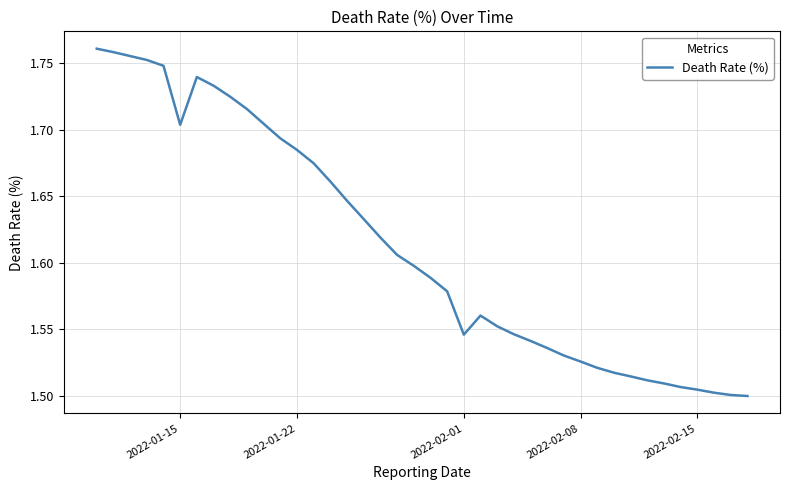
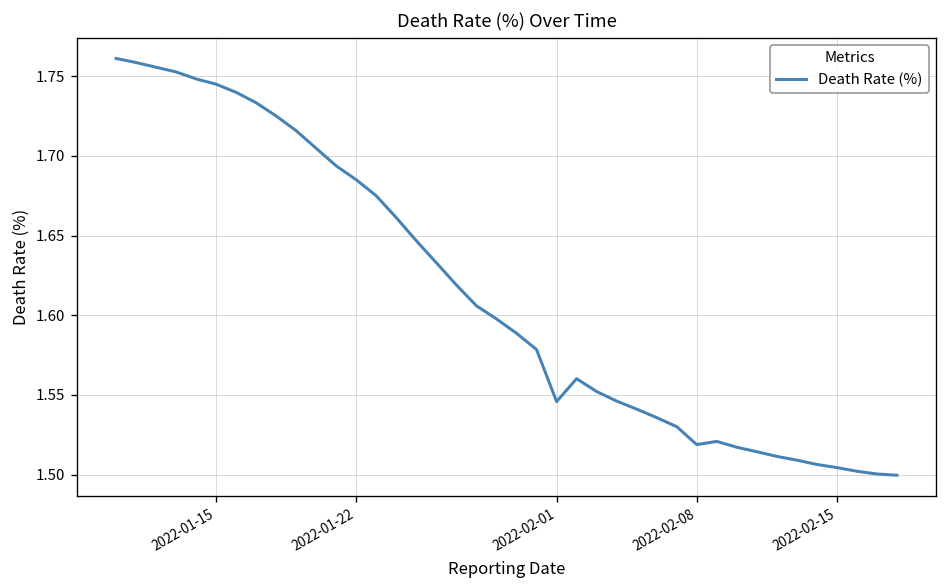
2022-01-15: 1.704 -> 1.745
2022-02-08: 1.526 -> 1.519
